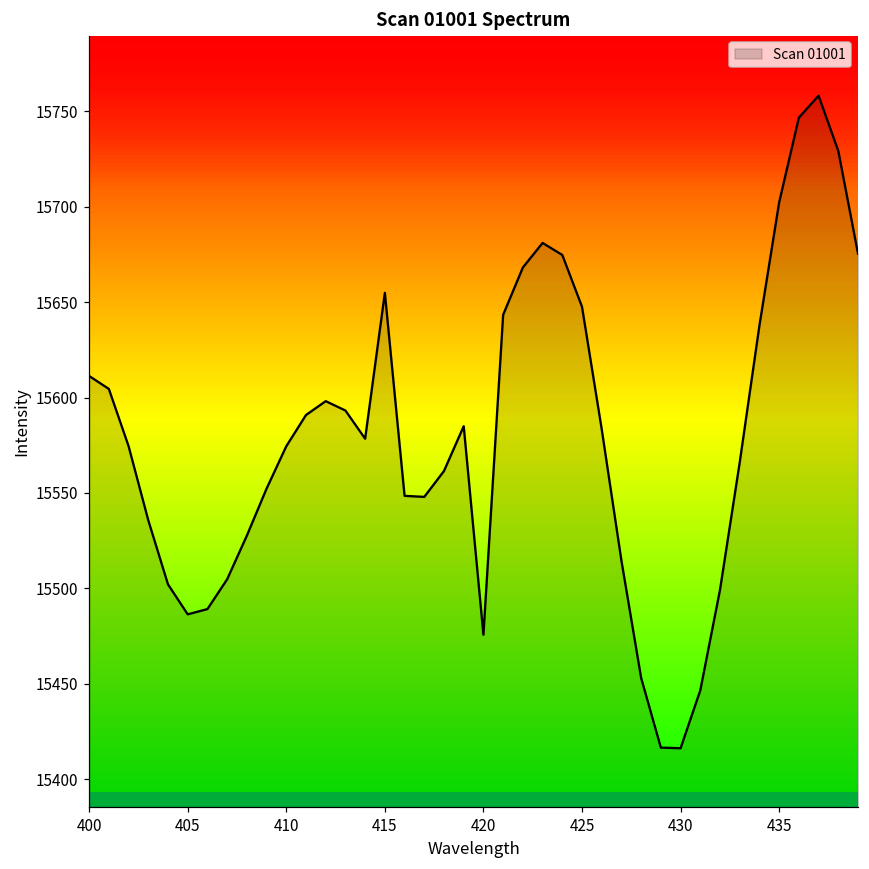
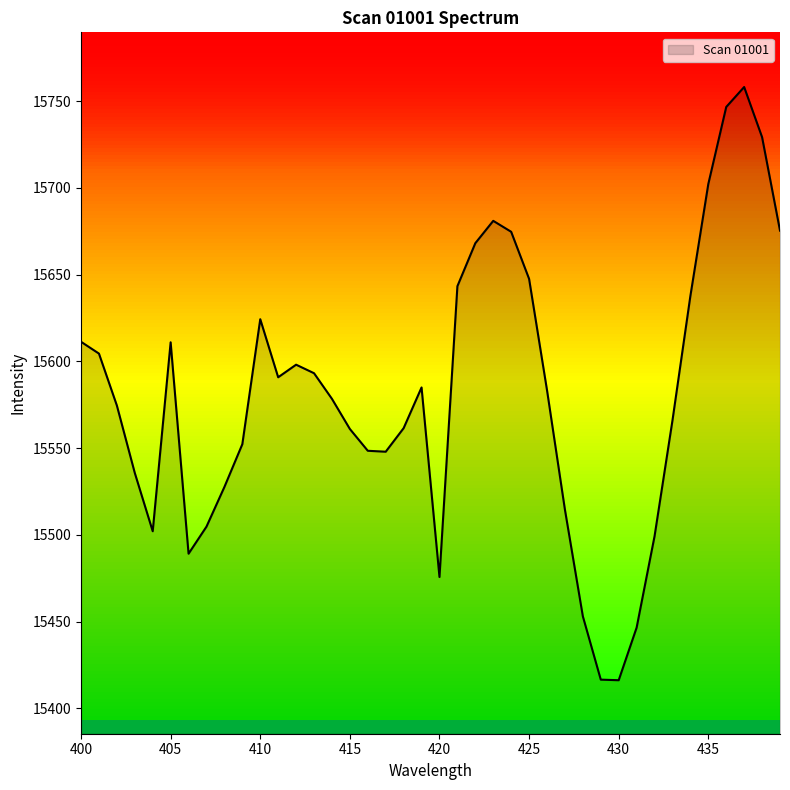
Scan 01001, 405: 15486 -> 15611
Scan 01001, 410: 15574 -> 15624
Scan 01001, 415: 15655 -> 15561
